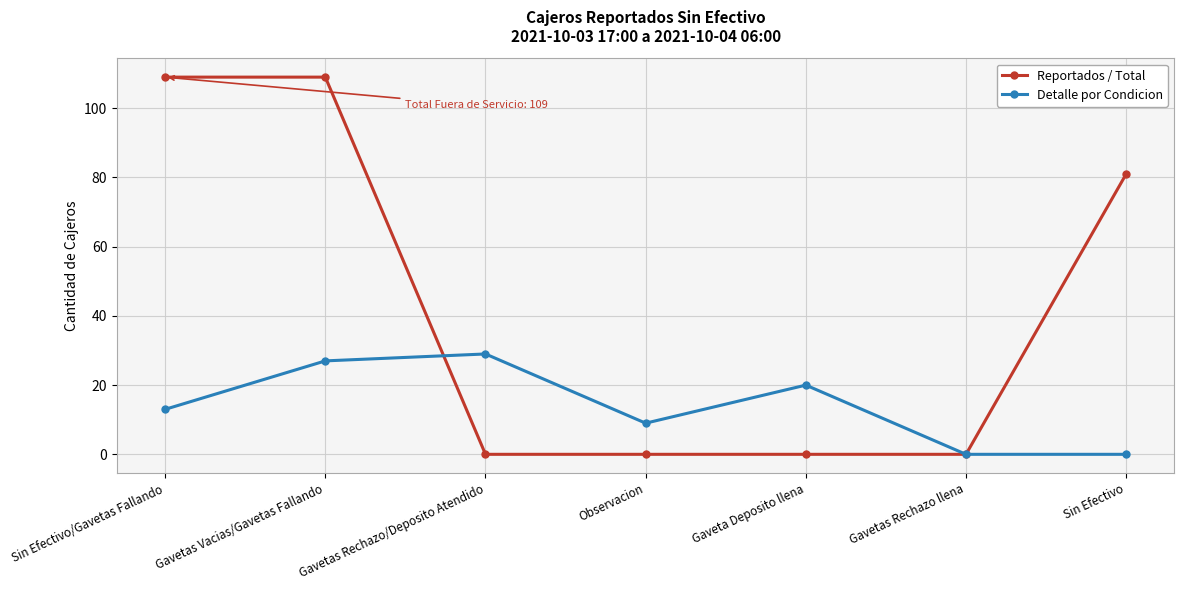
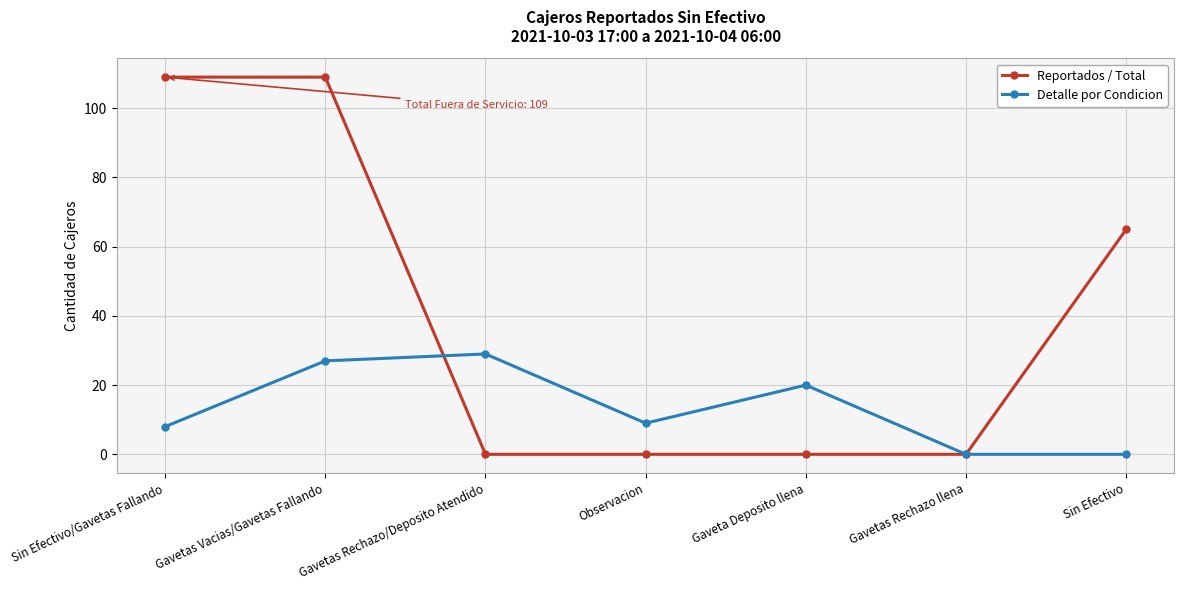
Detalle por Condicion, Sin Efectivo/Gavetas Fallando: 13 -> 8
Reportados / Total, Sin Efectivo: 81 -> 65
